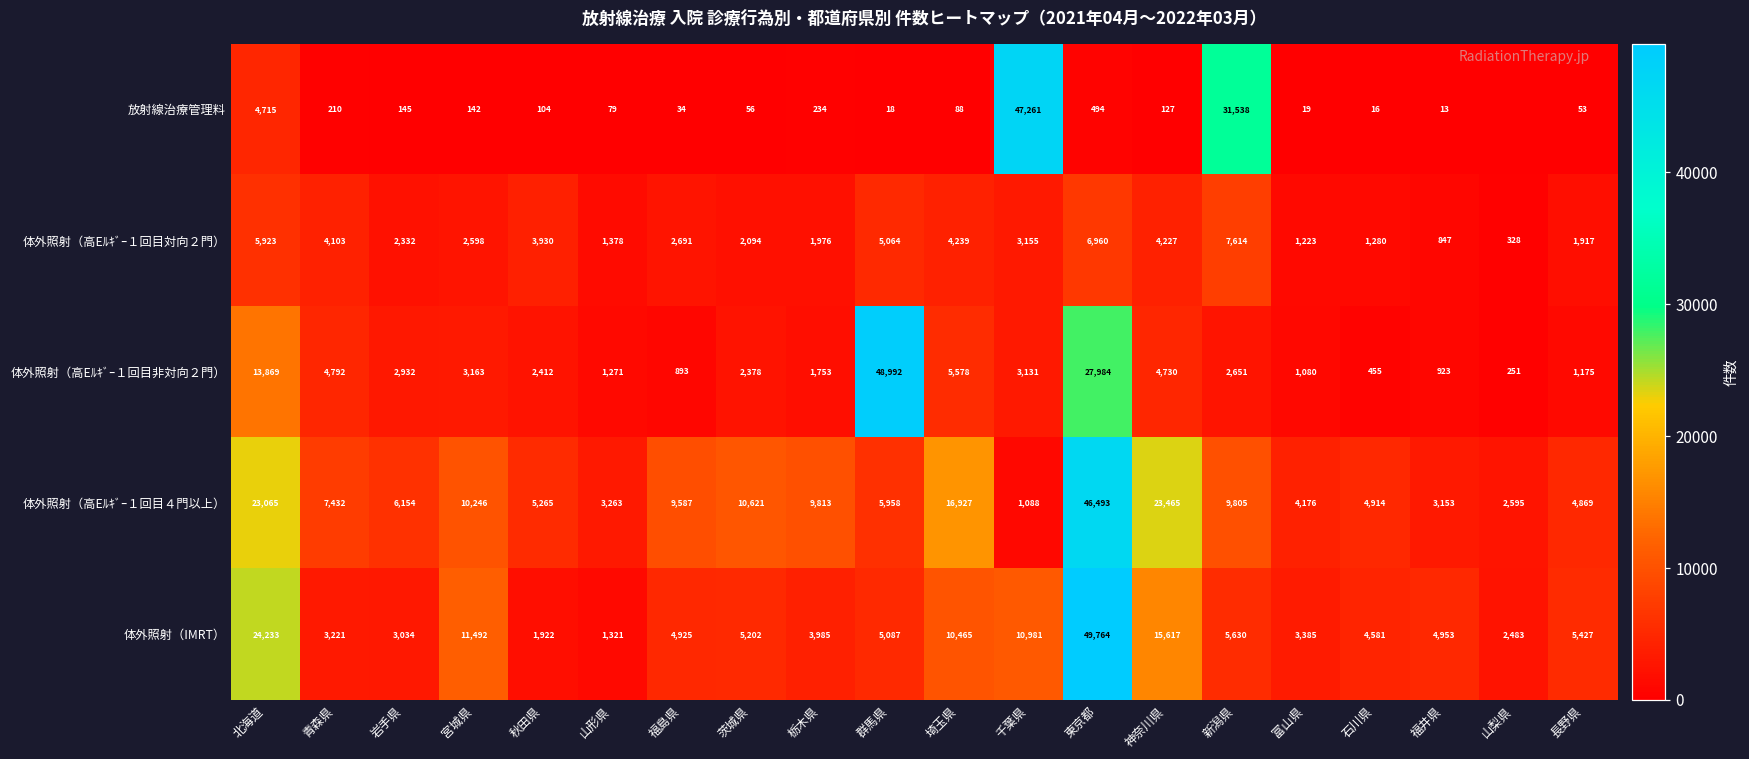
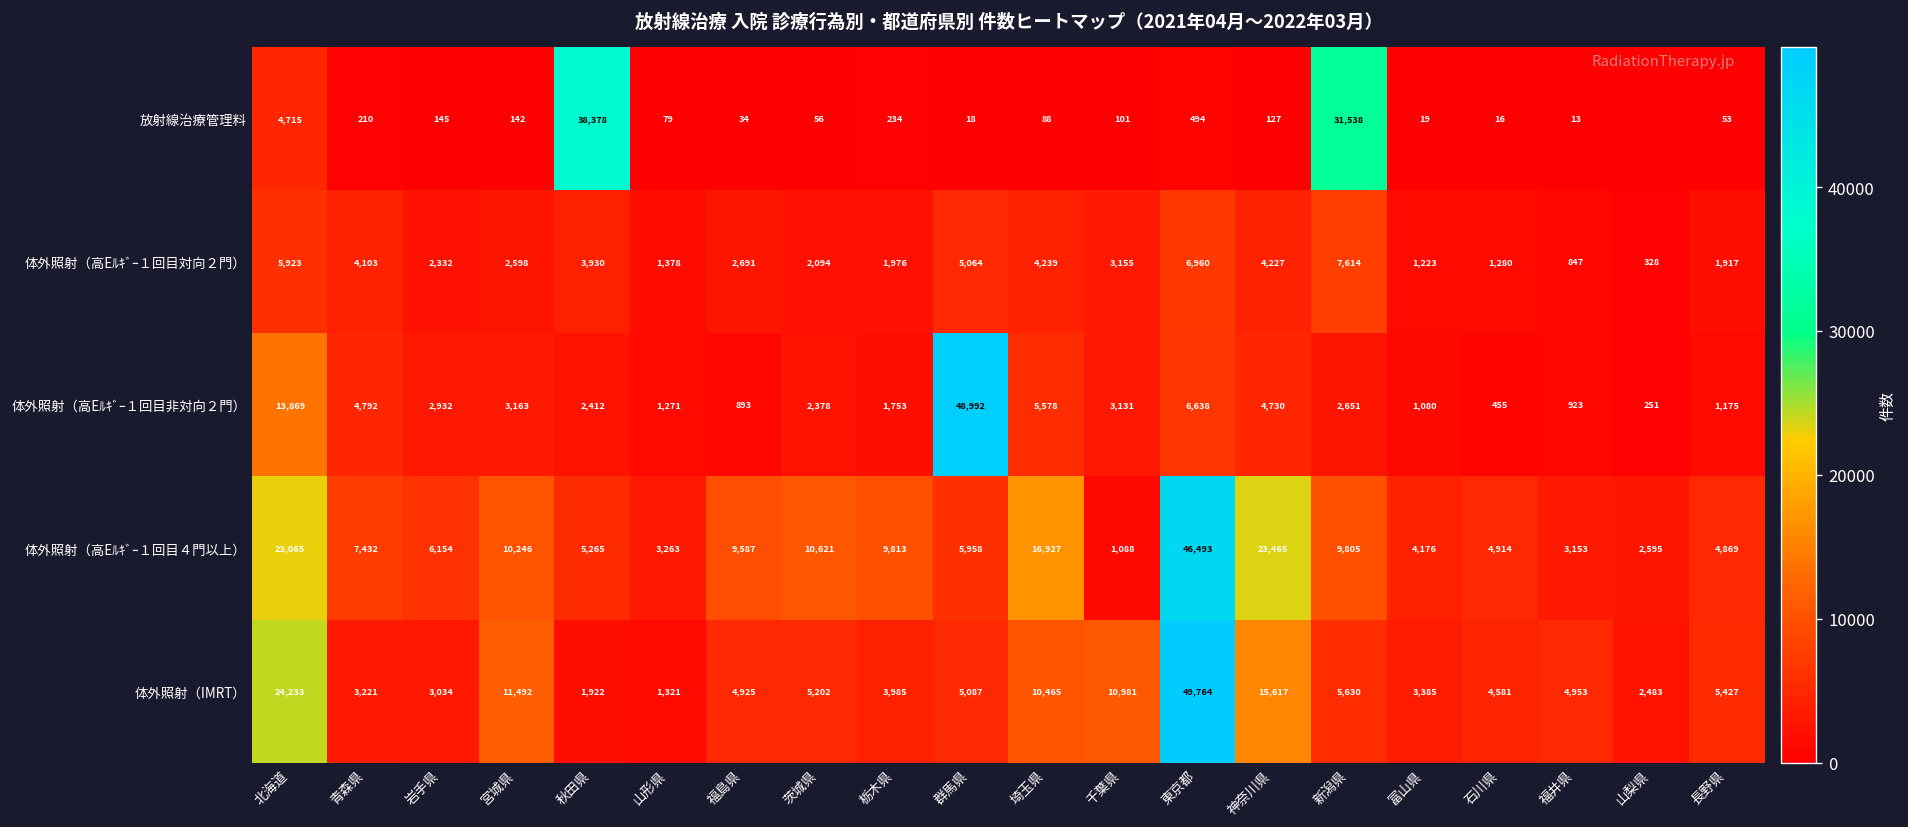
放射線治療管理料, 秋田県: 104 -> 38,378
放射線治療管理料, 千葉県: 47,261 -> 101
体外照射（高Eﾙｷﾞｰ１回目非対向２門）, 東京都: 27,984 -> 6,638
